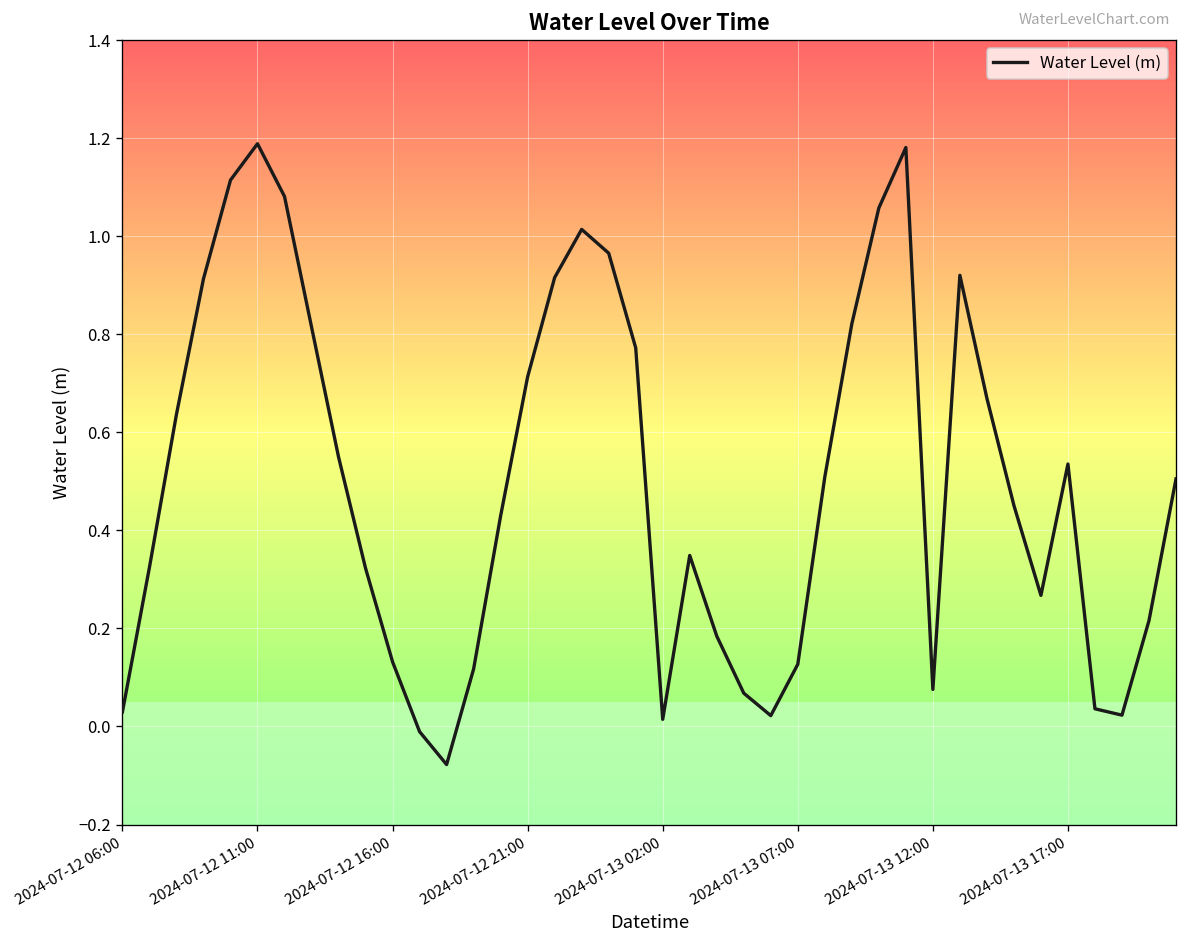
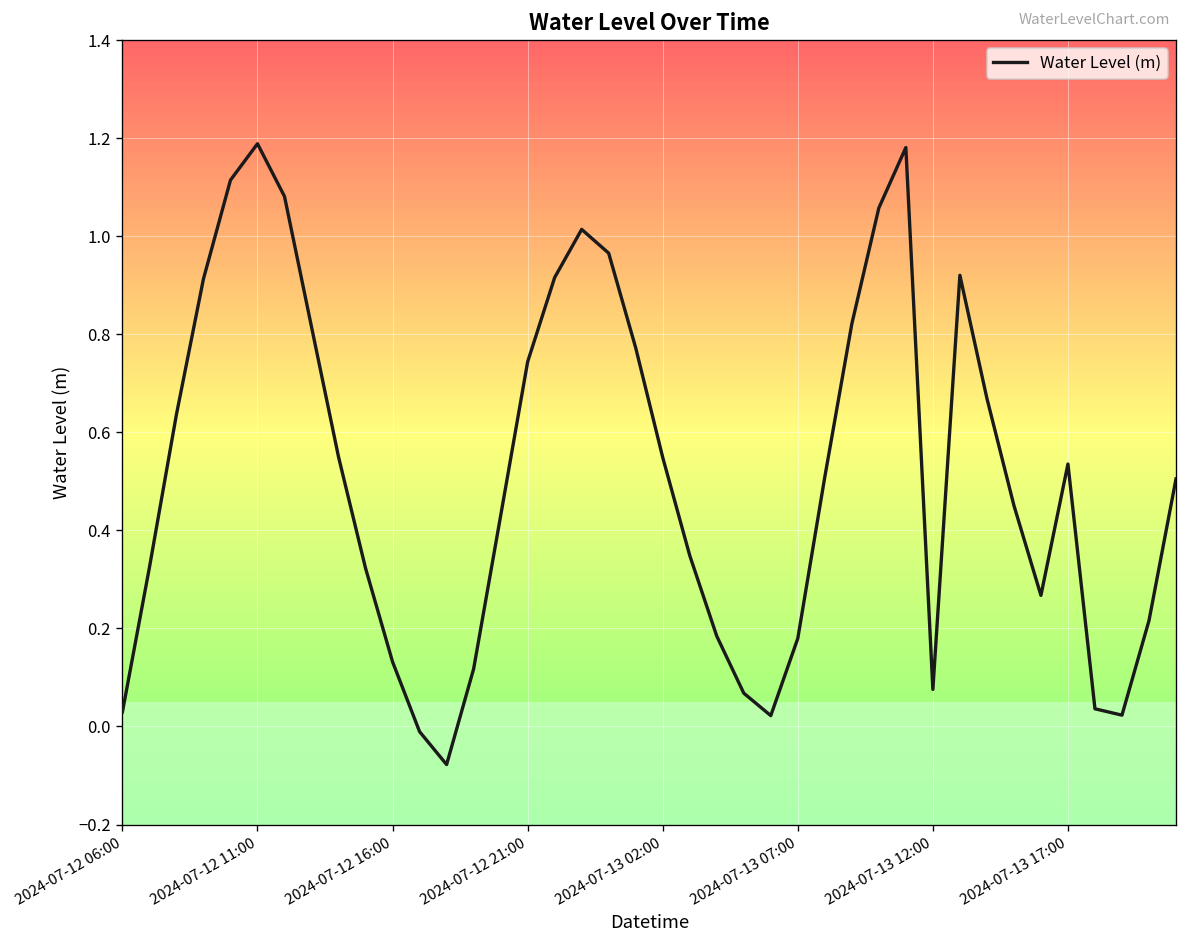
2024-07-12 21:00: 0.71 -> 0.74
2024-07-13 02:00: 0.01 -> 0.55
2024-07-13 07:00: 0.13 -> 0.18
